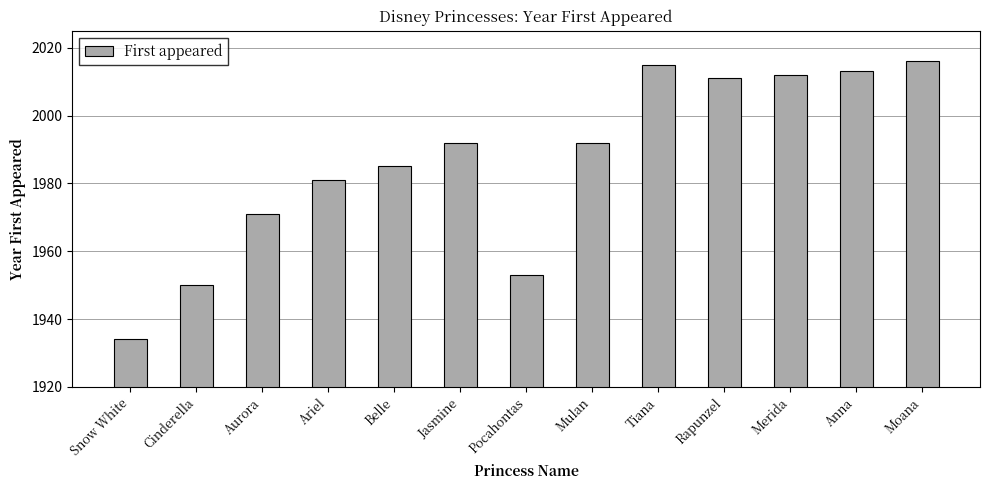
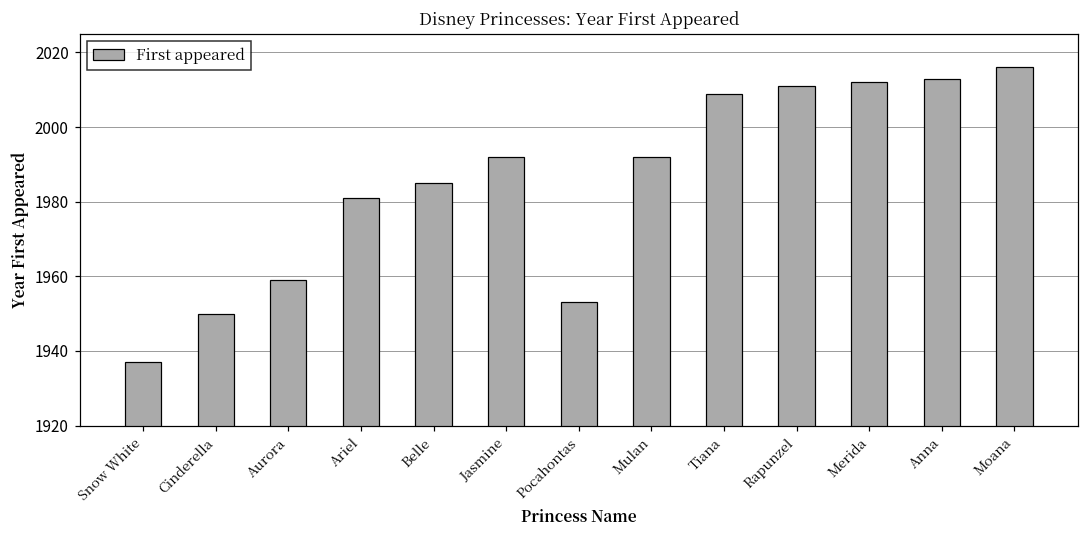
Snow White: 1934 -> 1937
Aurora: 1971 -> 1959
Tiana: 2015 -> 2009
